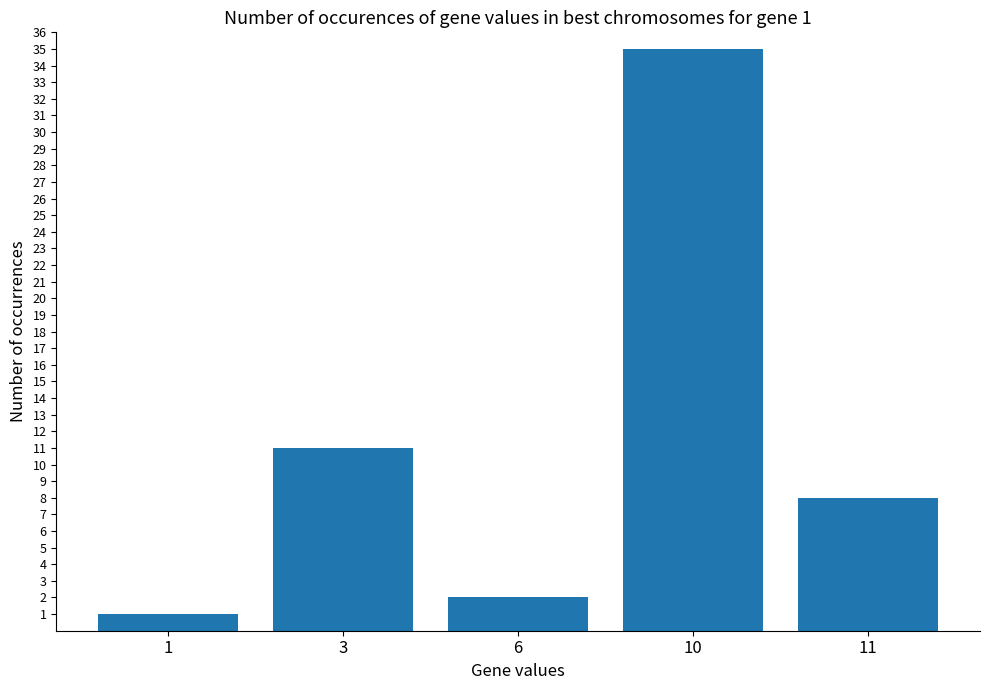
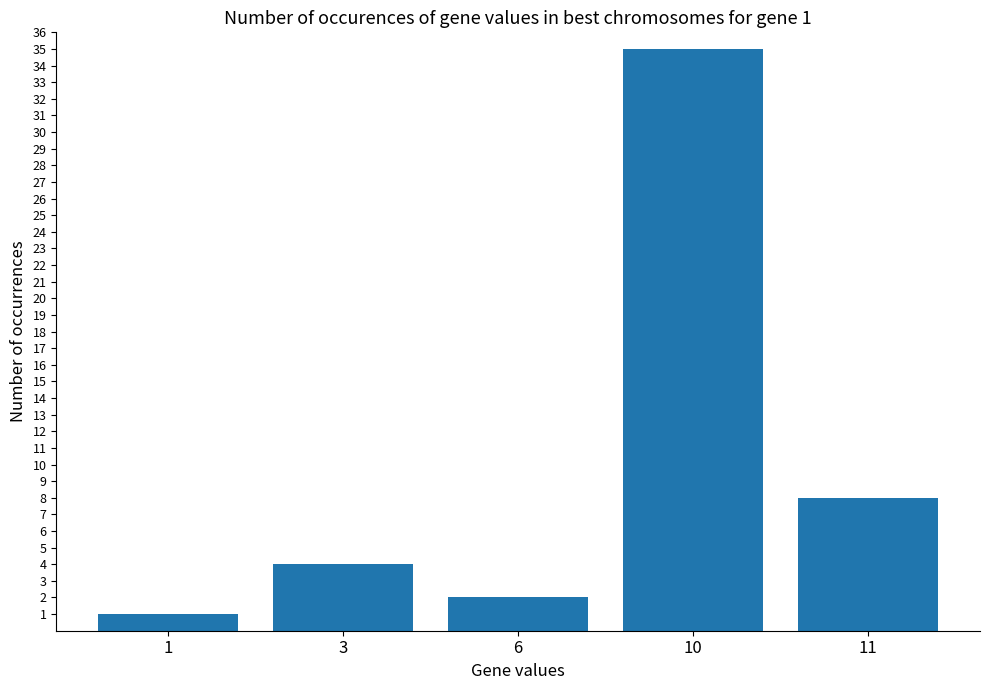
3: 11 -> 4
